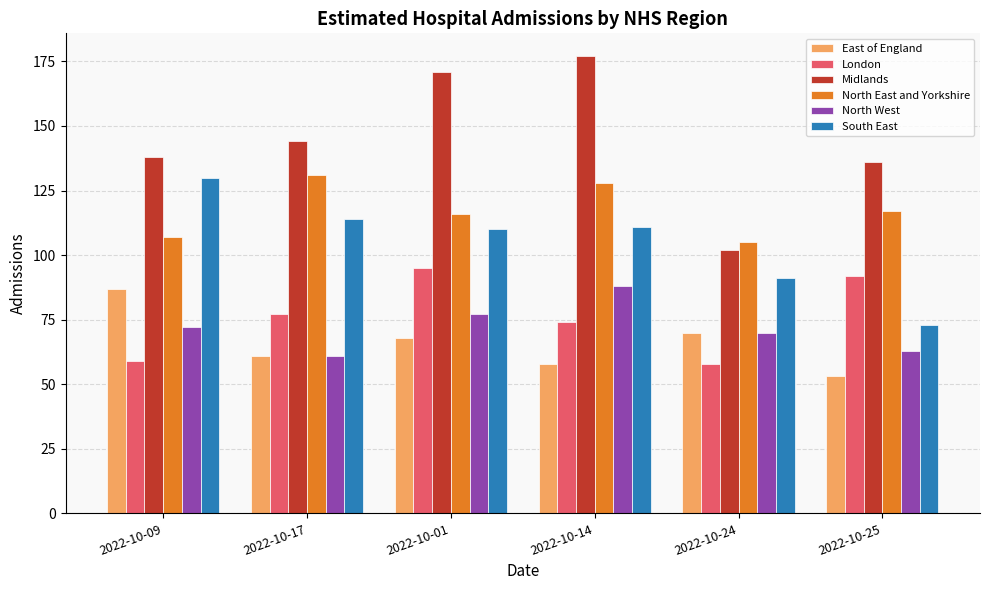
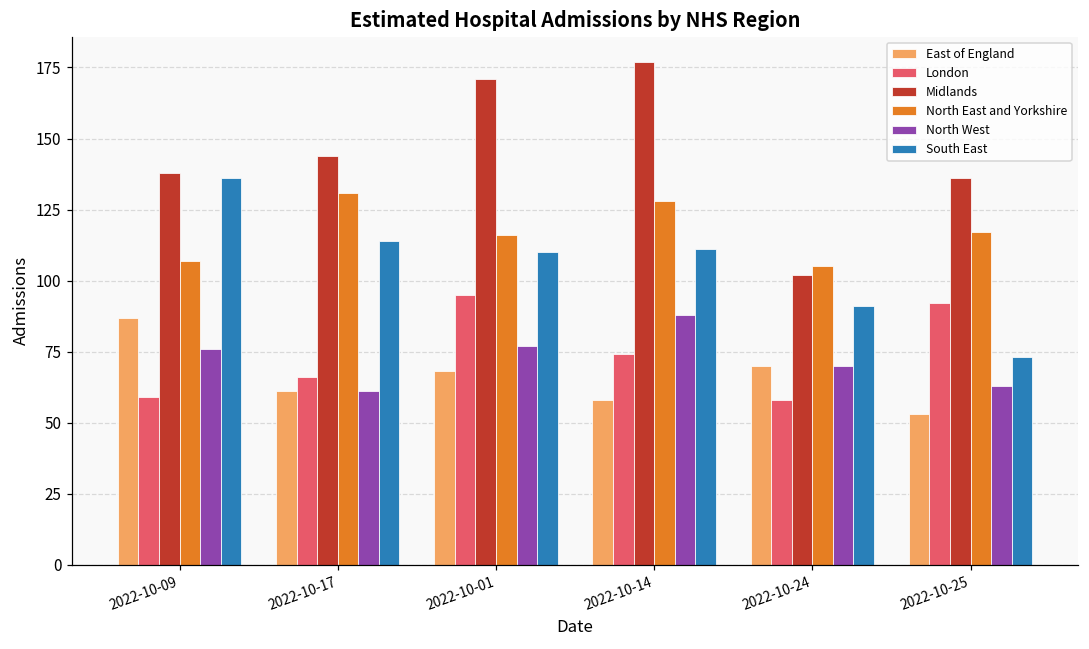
North West, 2022-10-09: 72 -> 76
South East, 2022-10-09: 130 -> 136
London, 2022-10-17: 77 -> 66
